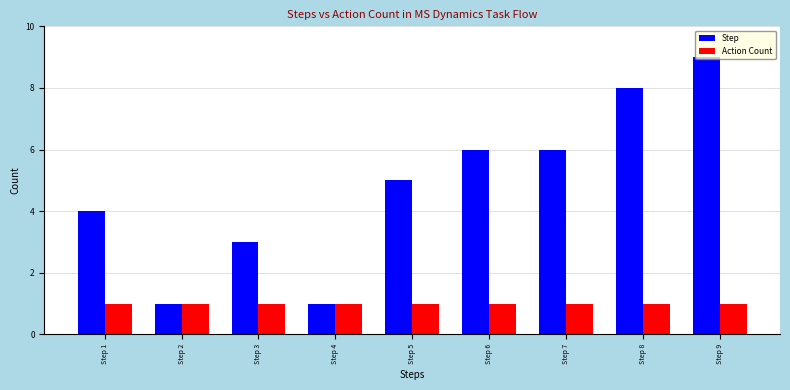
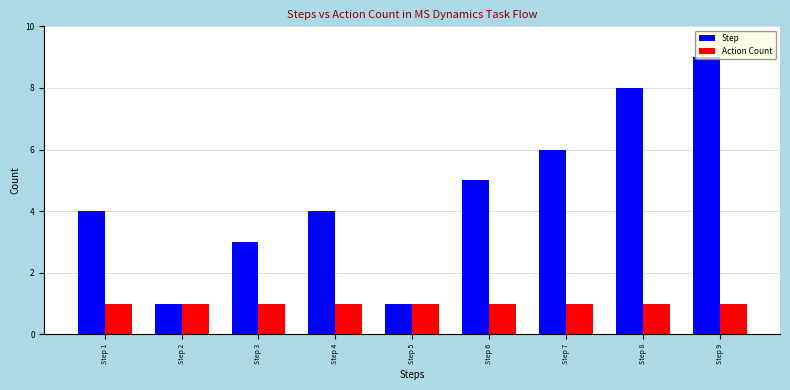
Step, Step 4: 1 -> 4
Step, Step 5: 5 -> 1
Step, Step 6: 6 -> 5
